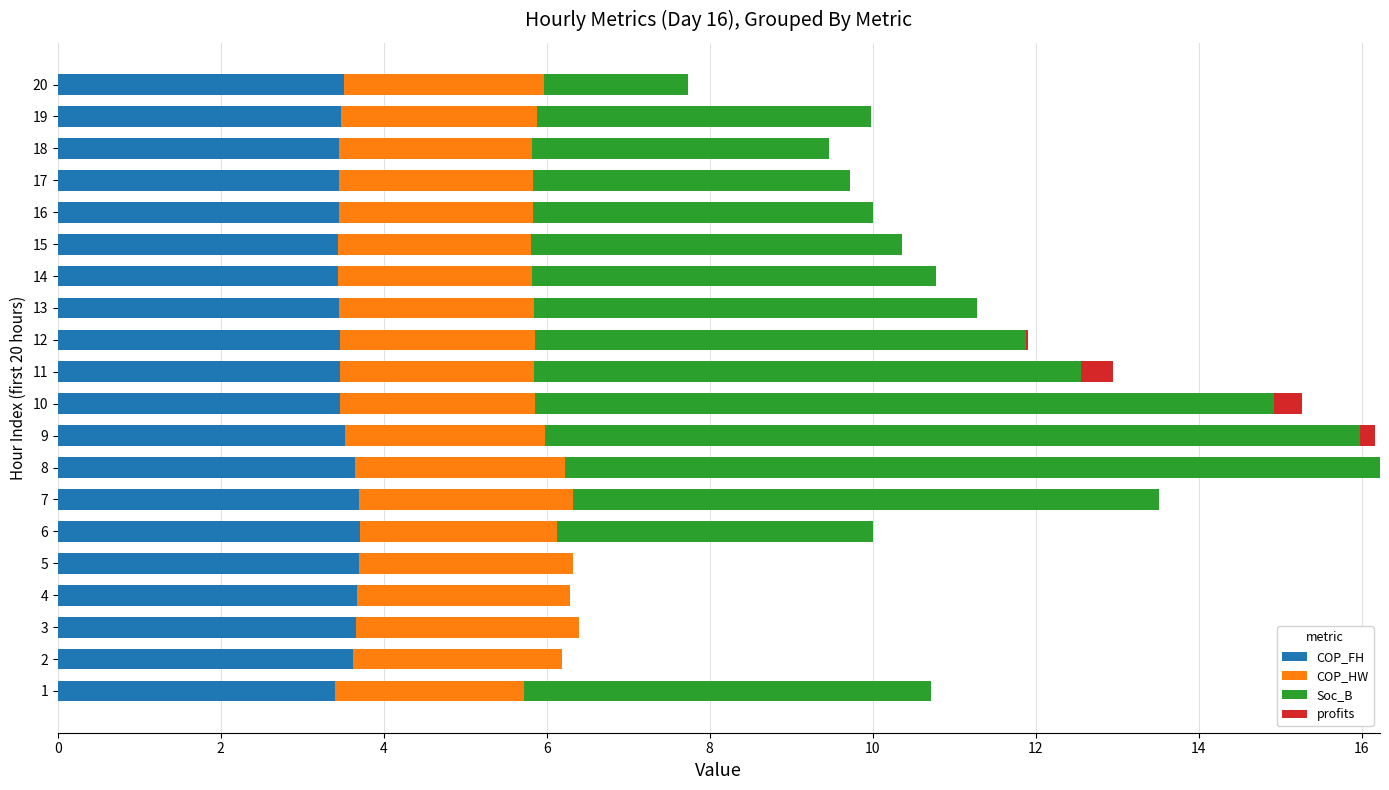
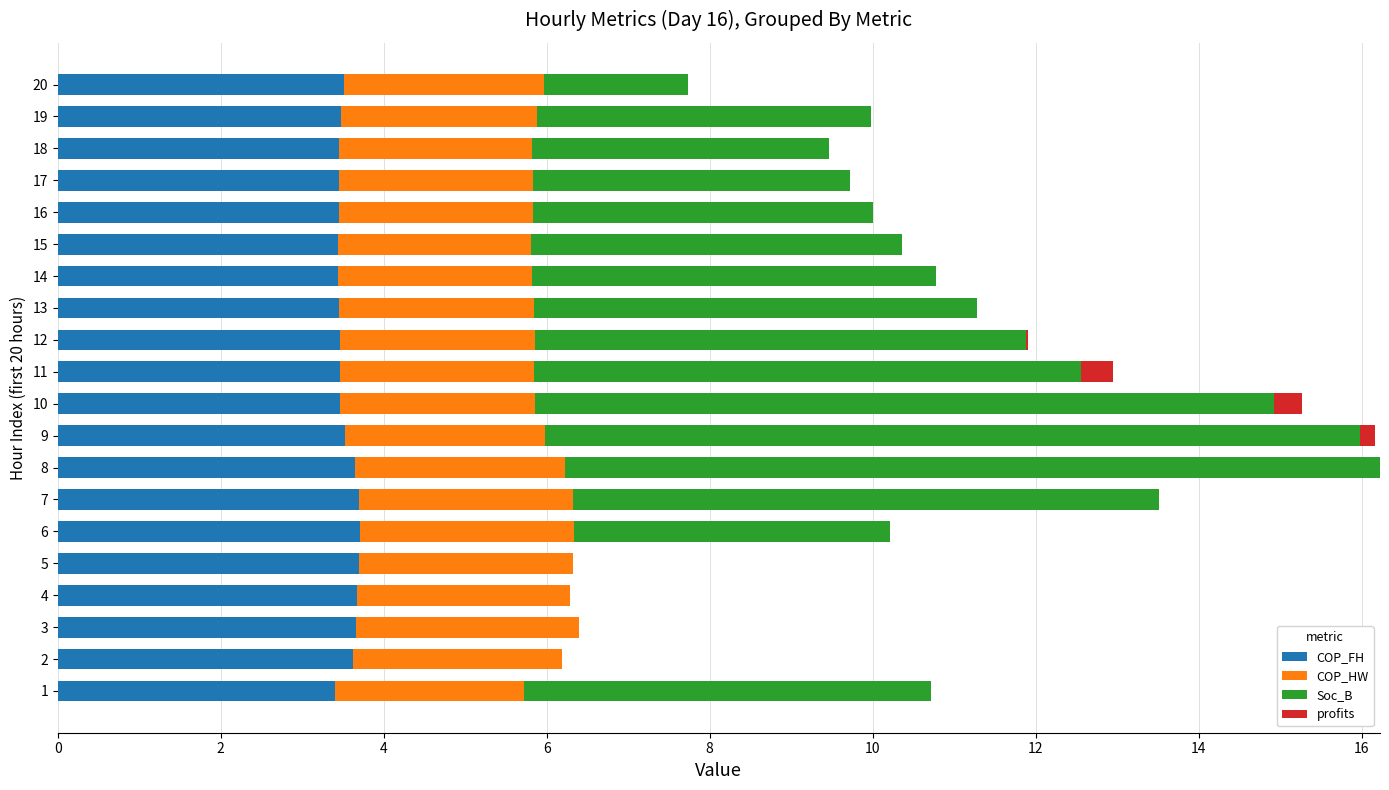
COP_HW, 6: 2.4 -> 2.6
